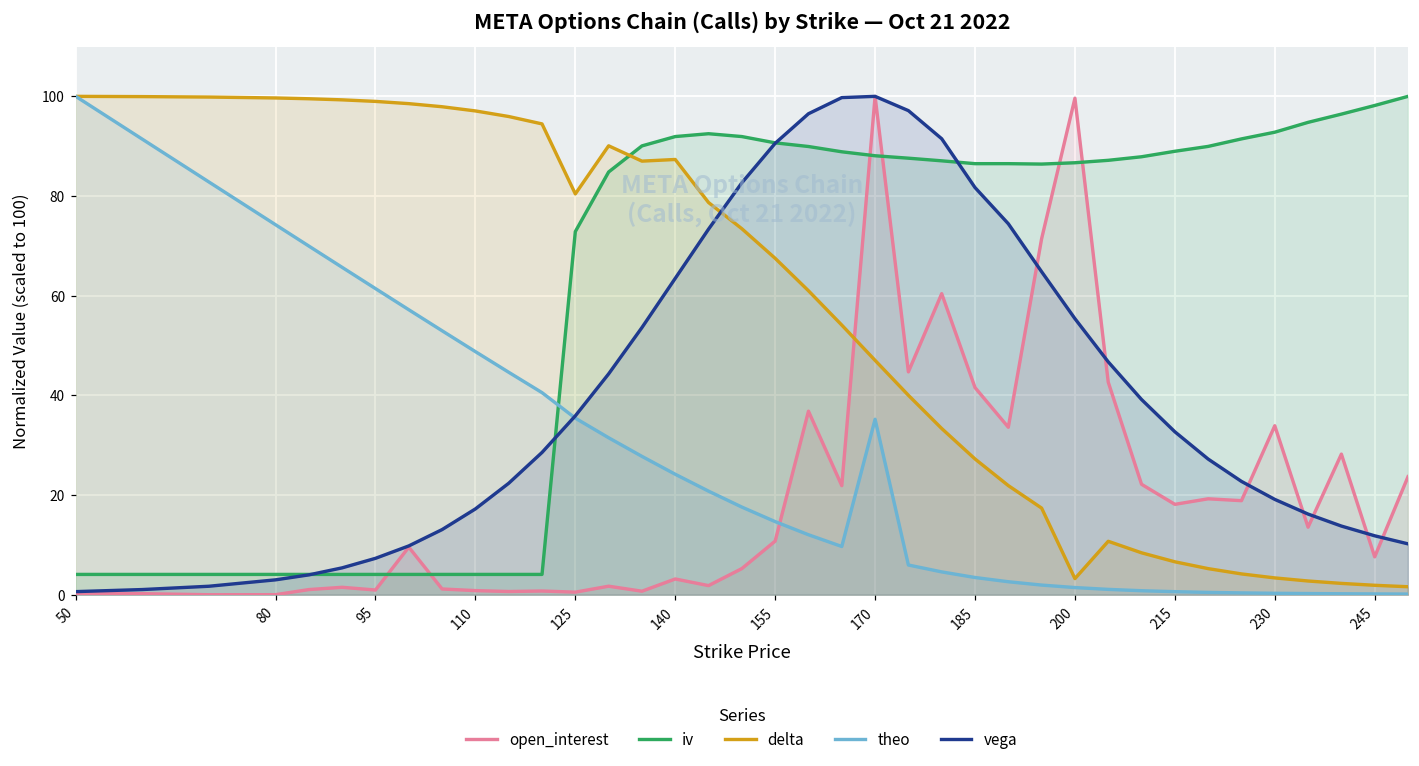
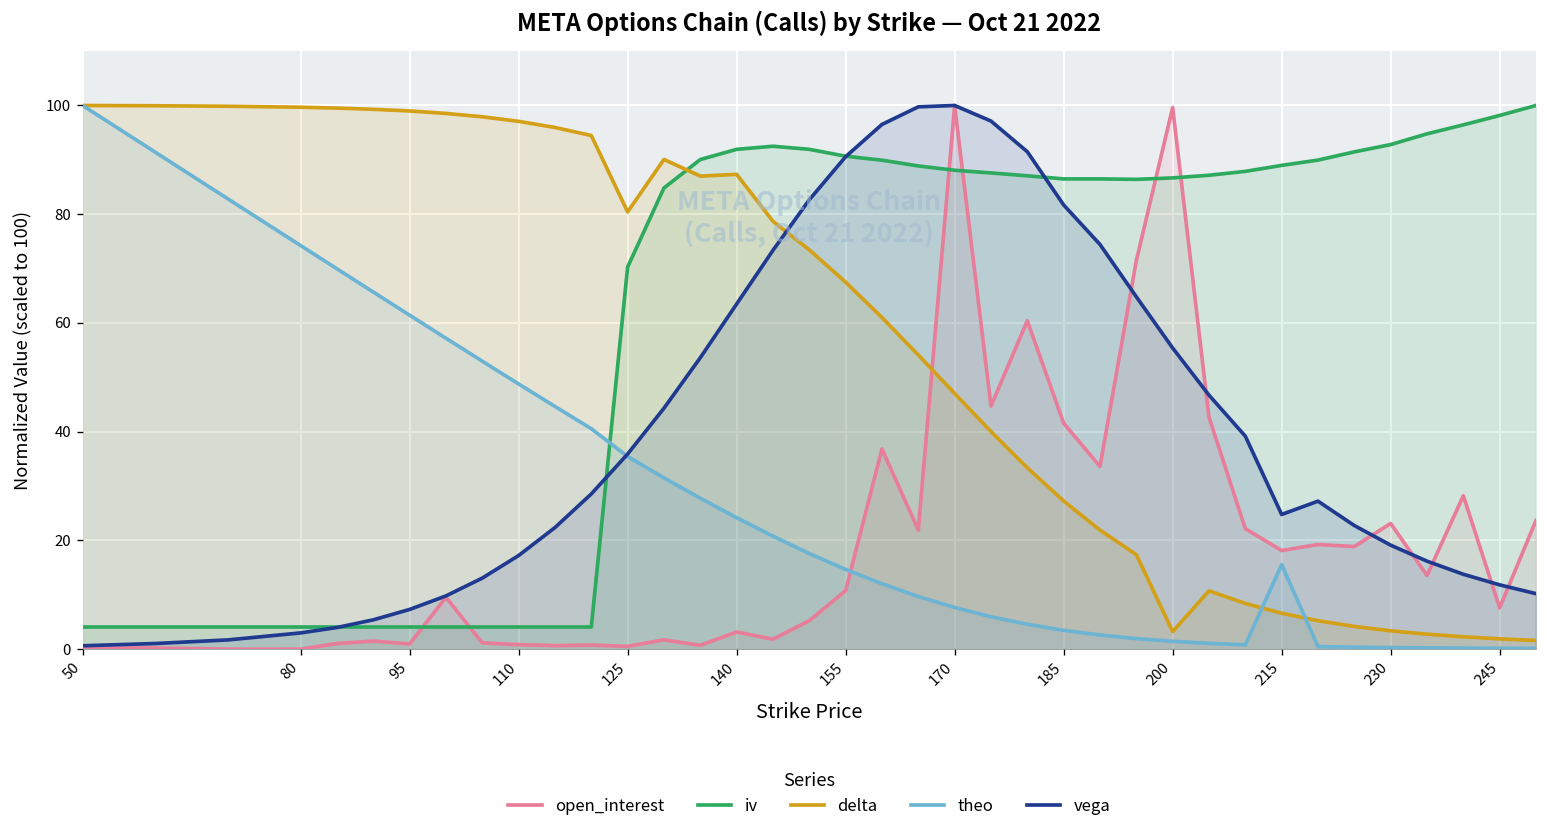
iv, 125: 73 -> 70
theo, 170: 35 -> 8
theo, 215: 1 -> 16
vega, 215: 33 -> 25
open_interest, 230: 34 -> 23
